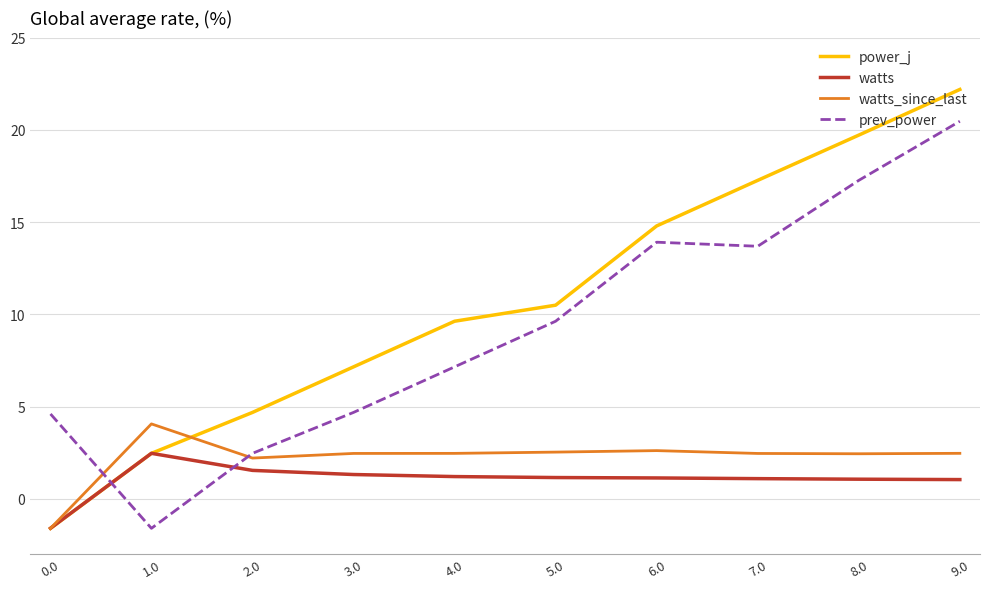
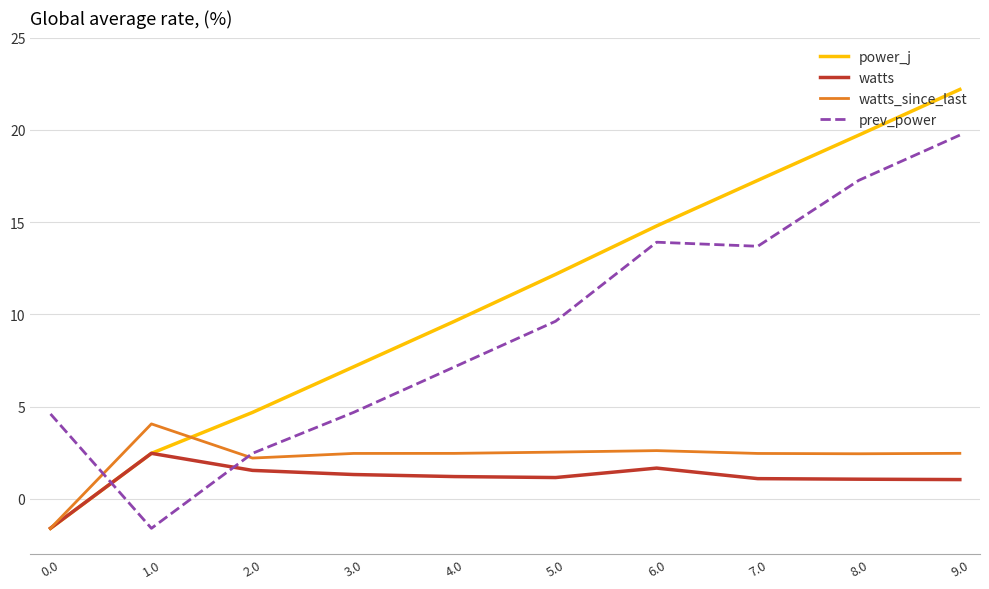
power_j, 5.0: 10.5 -> 12.2
watts, 6.0: 1.1 -> 1.7
prev_power, 9.0: 20.5 -> 19.7
